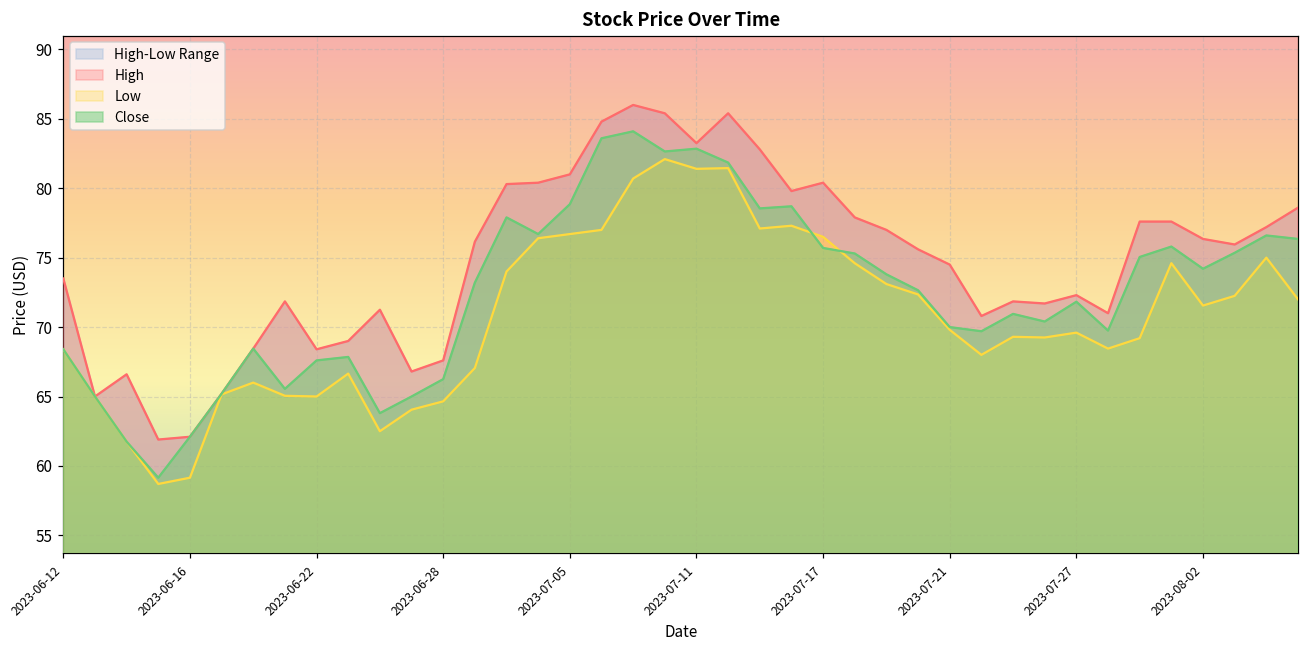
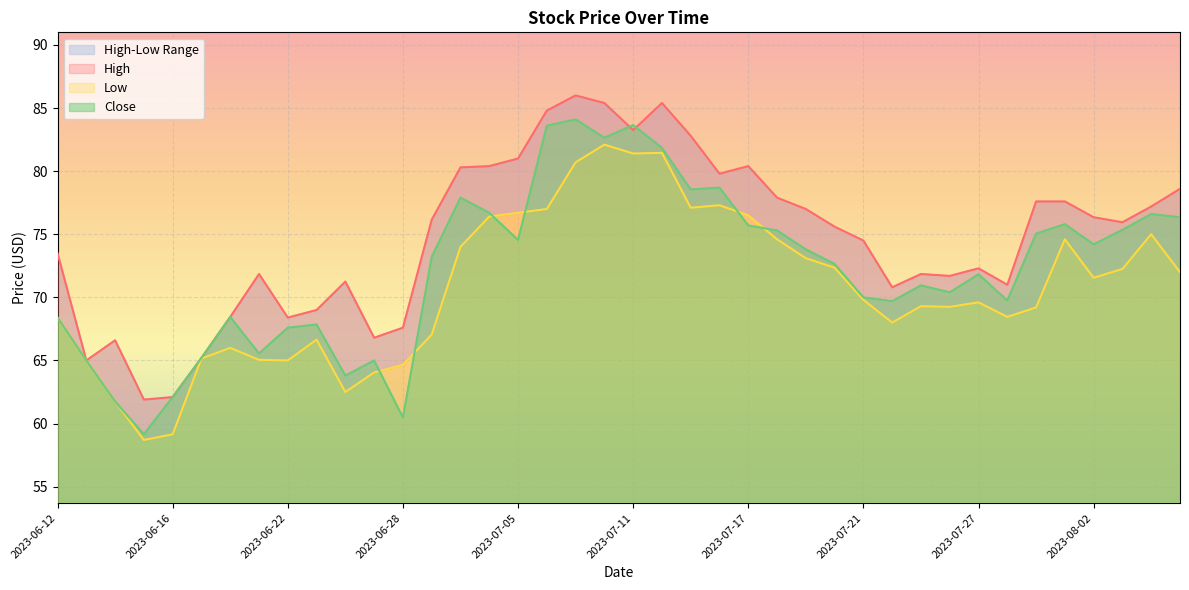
Close, 2023-06-28: 66.3 -> 60.5
Close, 2023-07-05: 78.8 -> 74.5
Close, 2023-07-11: 82.8 -> 83.6
